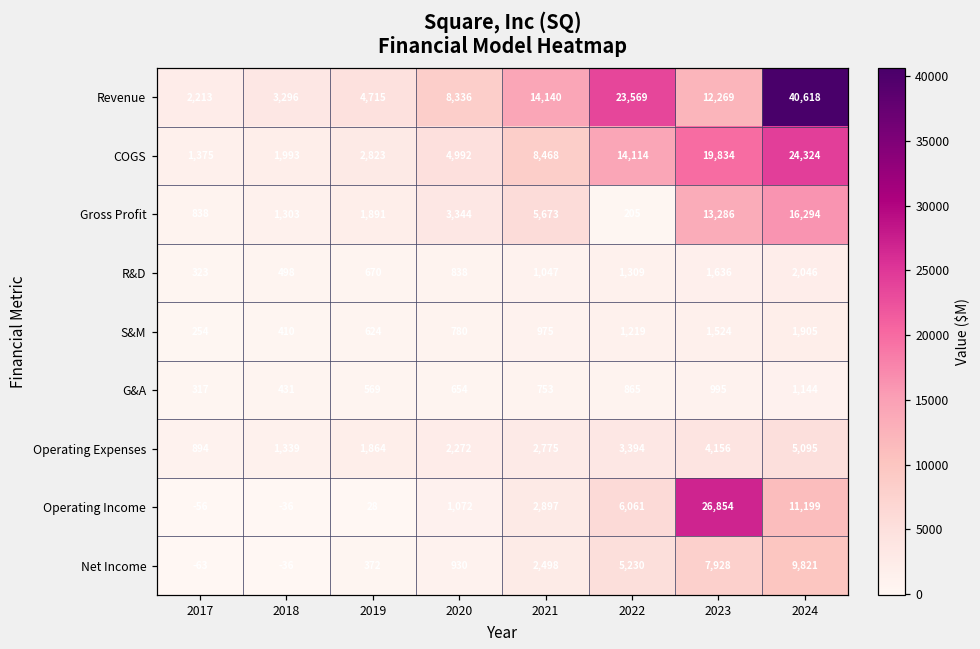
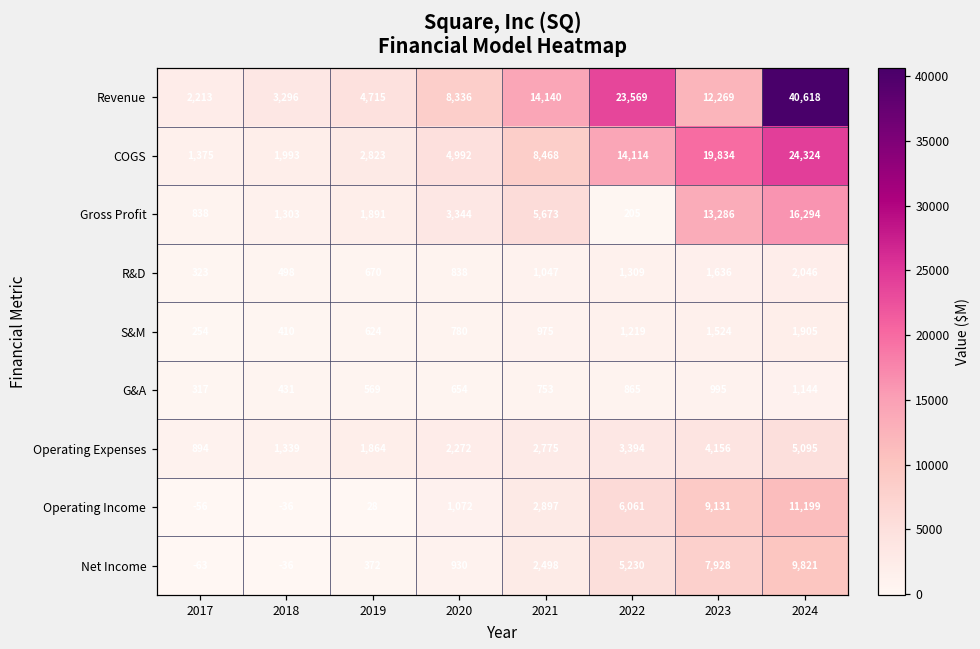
Operating Income, 2023: 26,854 -> 9,131
